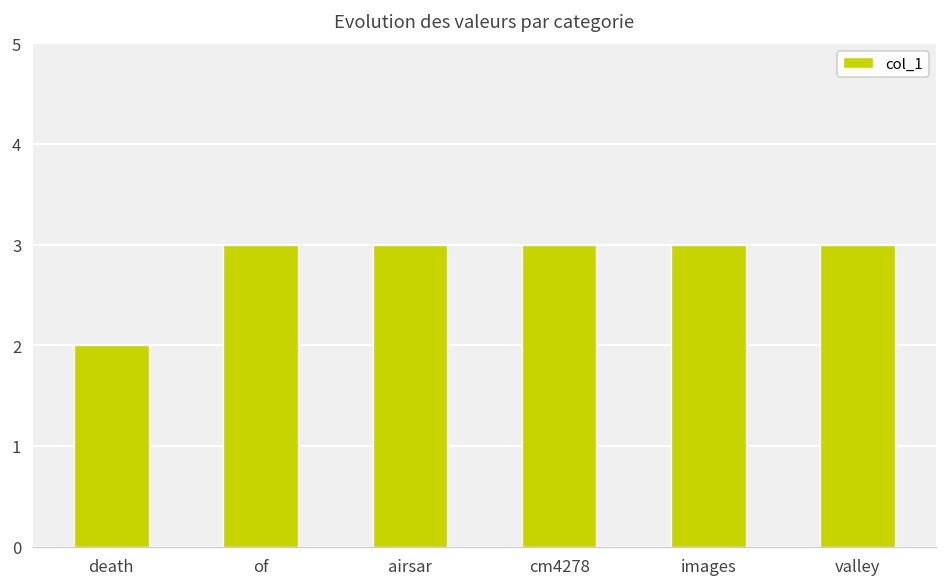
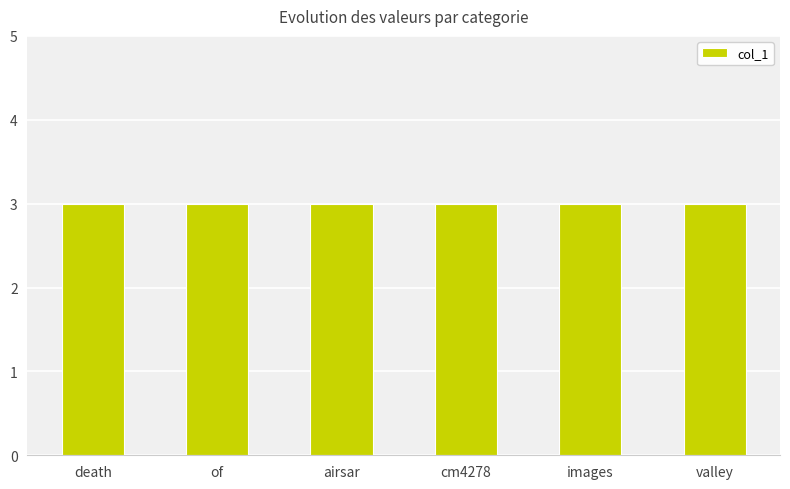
death: 2 -> 3
